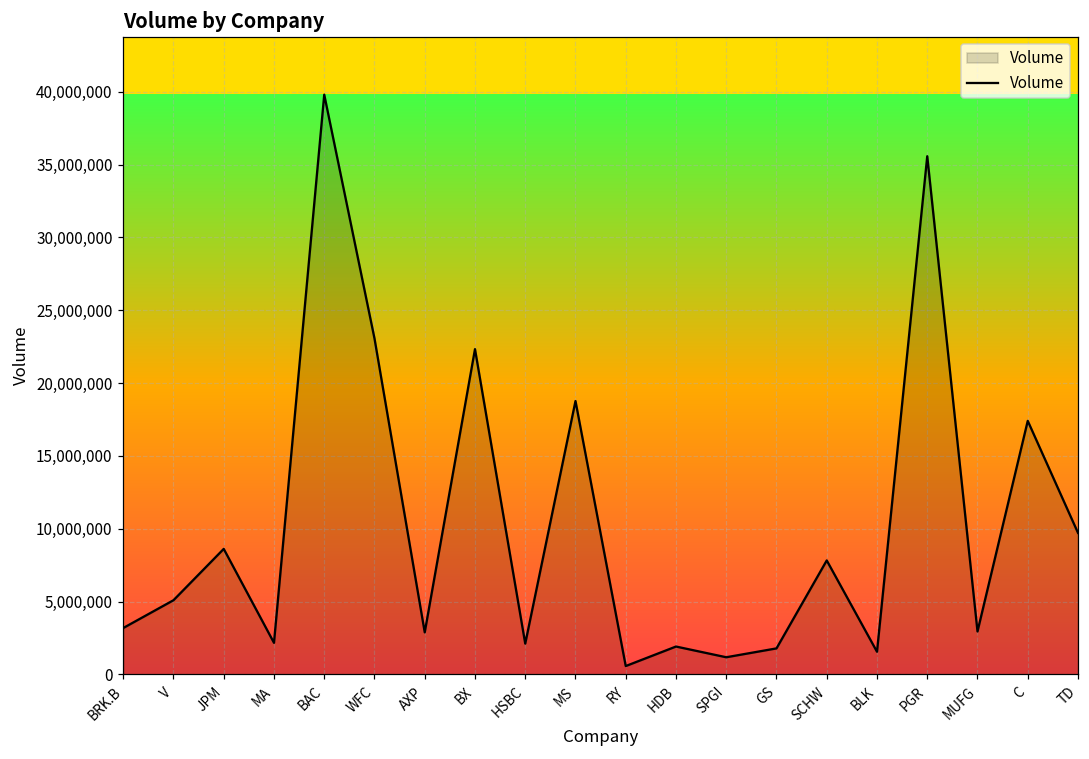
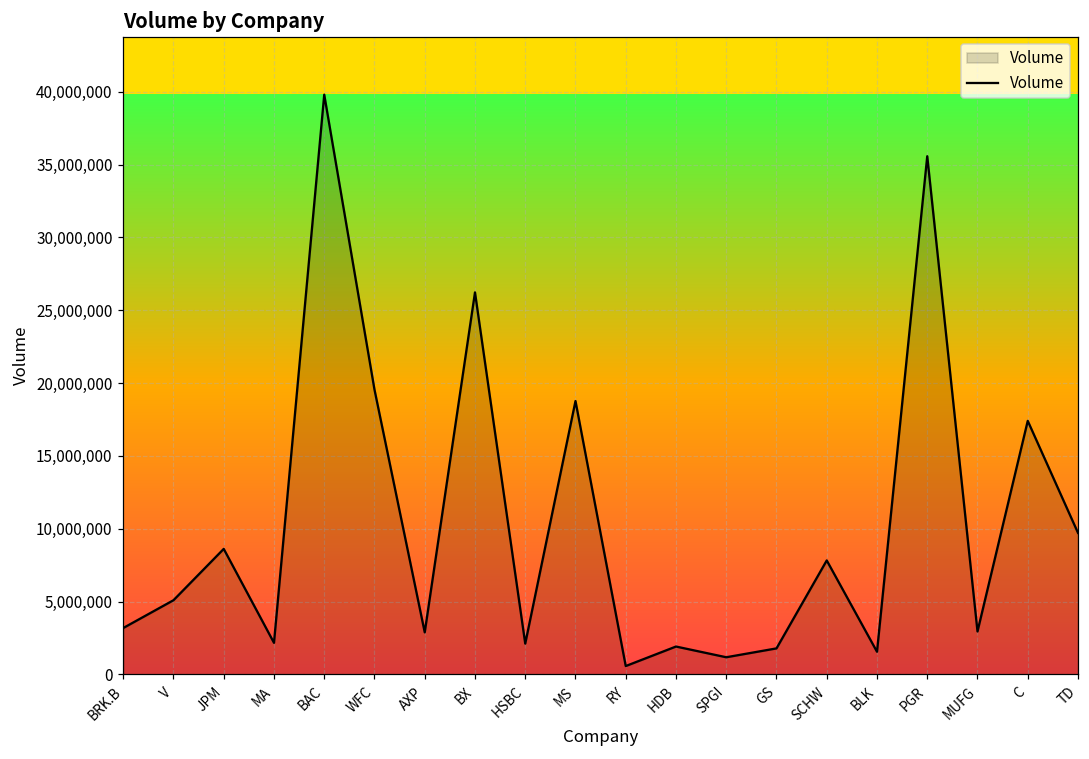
WFC: 23,100,000 -> 19,600,000
BX: 22,300,000 -> 26,200,000
